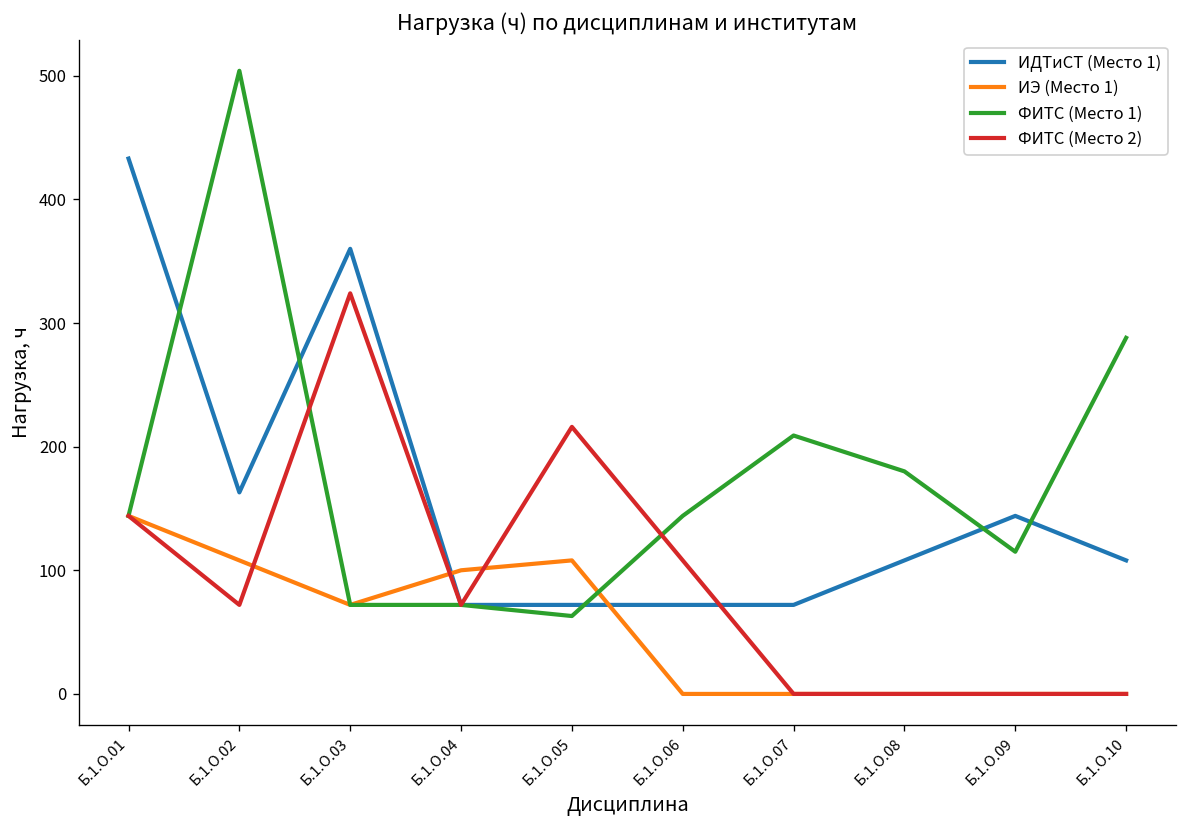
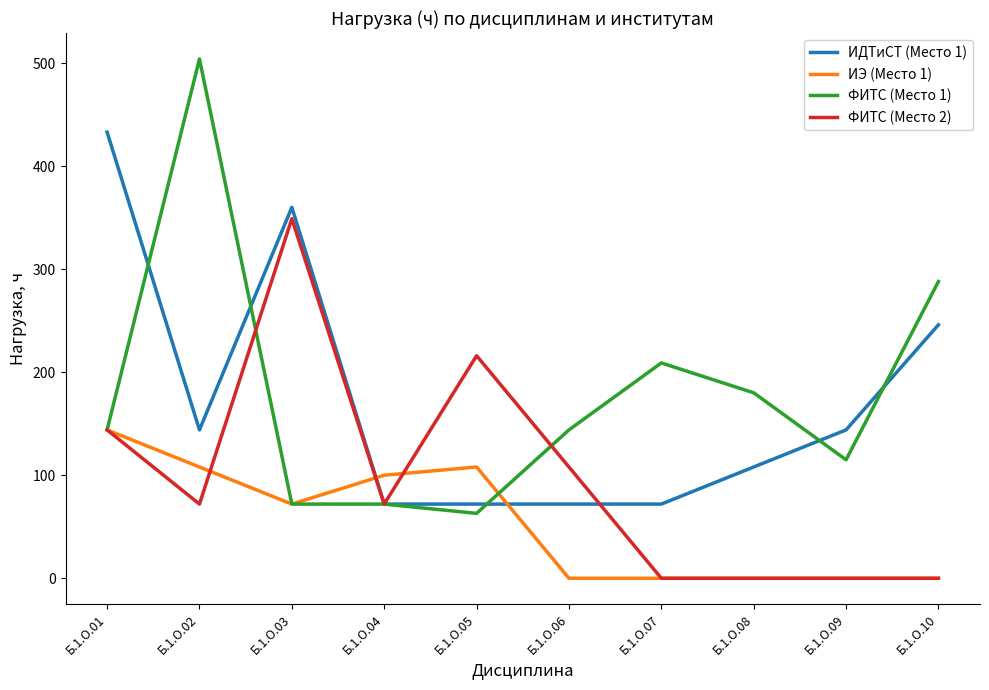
ИДТиСТ (Место 1), Б.1.О.02: 163 -> 144
ФИТС (Место 2), Б.1.О.03: 324 -> 349
ИДТиСТ (Место 1), Б.1.О.10: 108 -> 246
